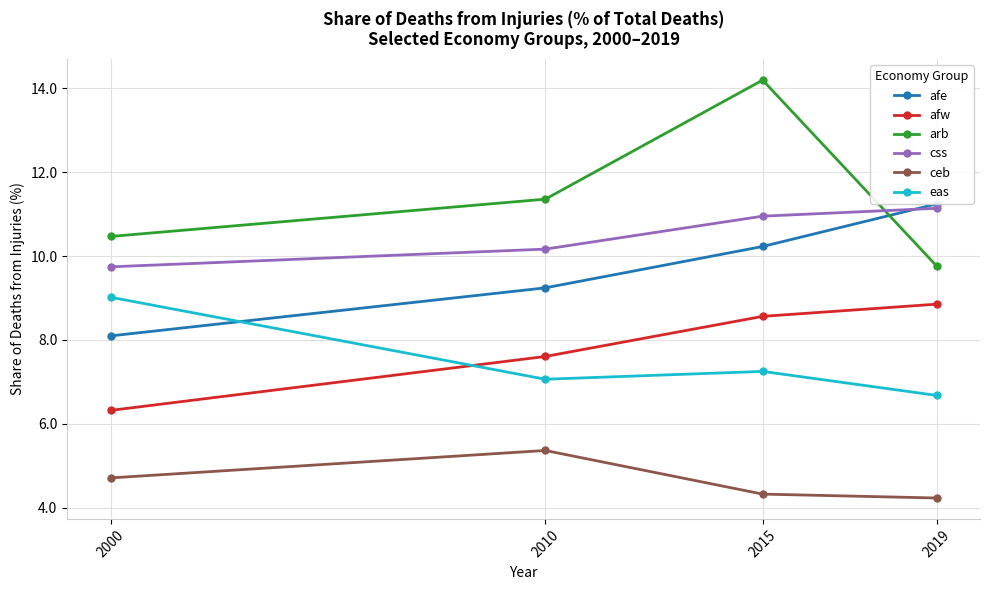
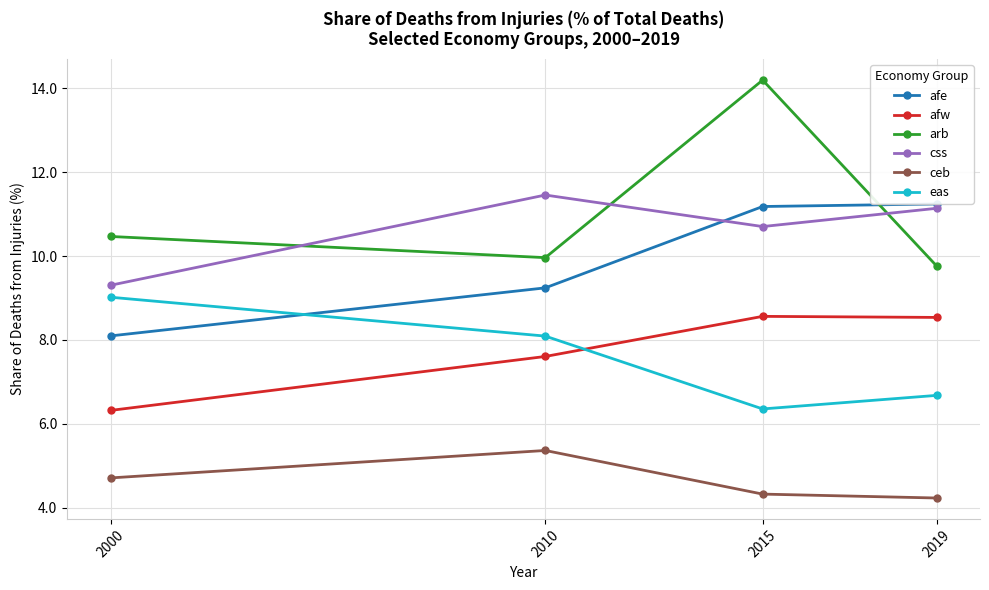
css, 2000: 9.7 -> 9.3
arb, 2010: 11.4 -> 10.0
css, 2010: 10.2 -> 11.5
eas, 2010: 7.1 -> 8.1
afe, 2015: 10.2 -> 11.2
css, 2015: 11.0 -> 10.7
eas, 2015: 7.2 -> 6.4
afw, 2019: 8.9 -> 8.5
